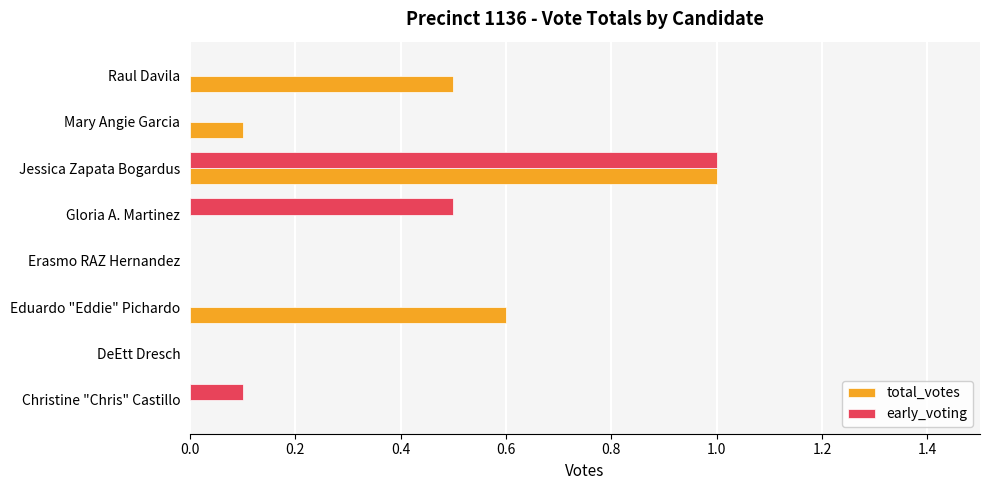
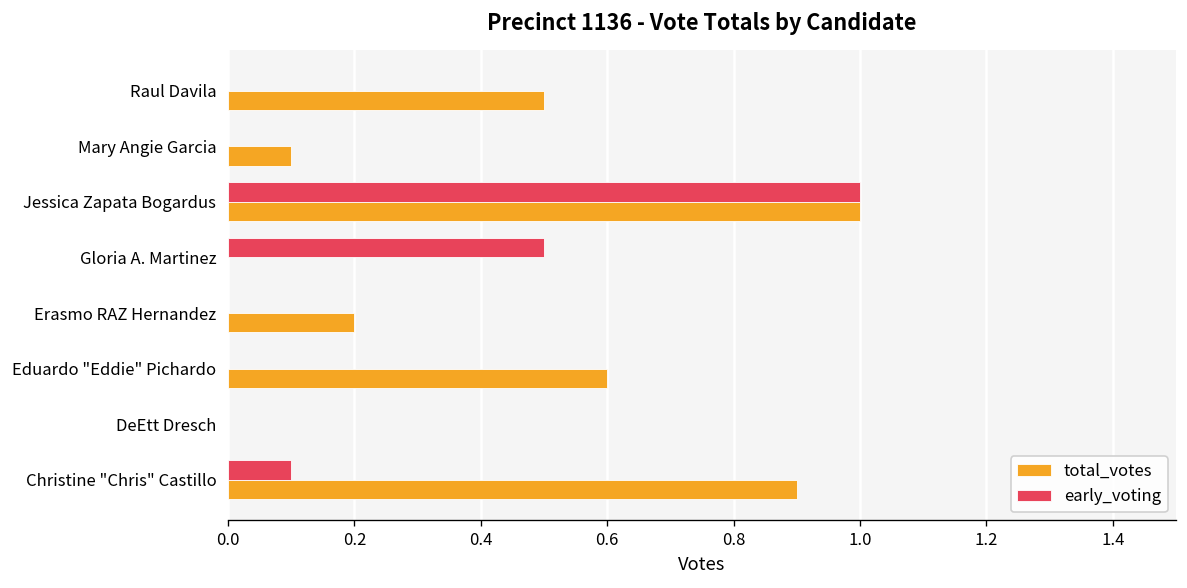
total_votes, Erasmo RAZ Hernandez: 0.0 -> 0.2
total_votes, Christine "Chris" Castillo: 0.0 -> 0.9
